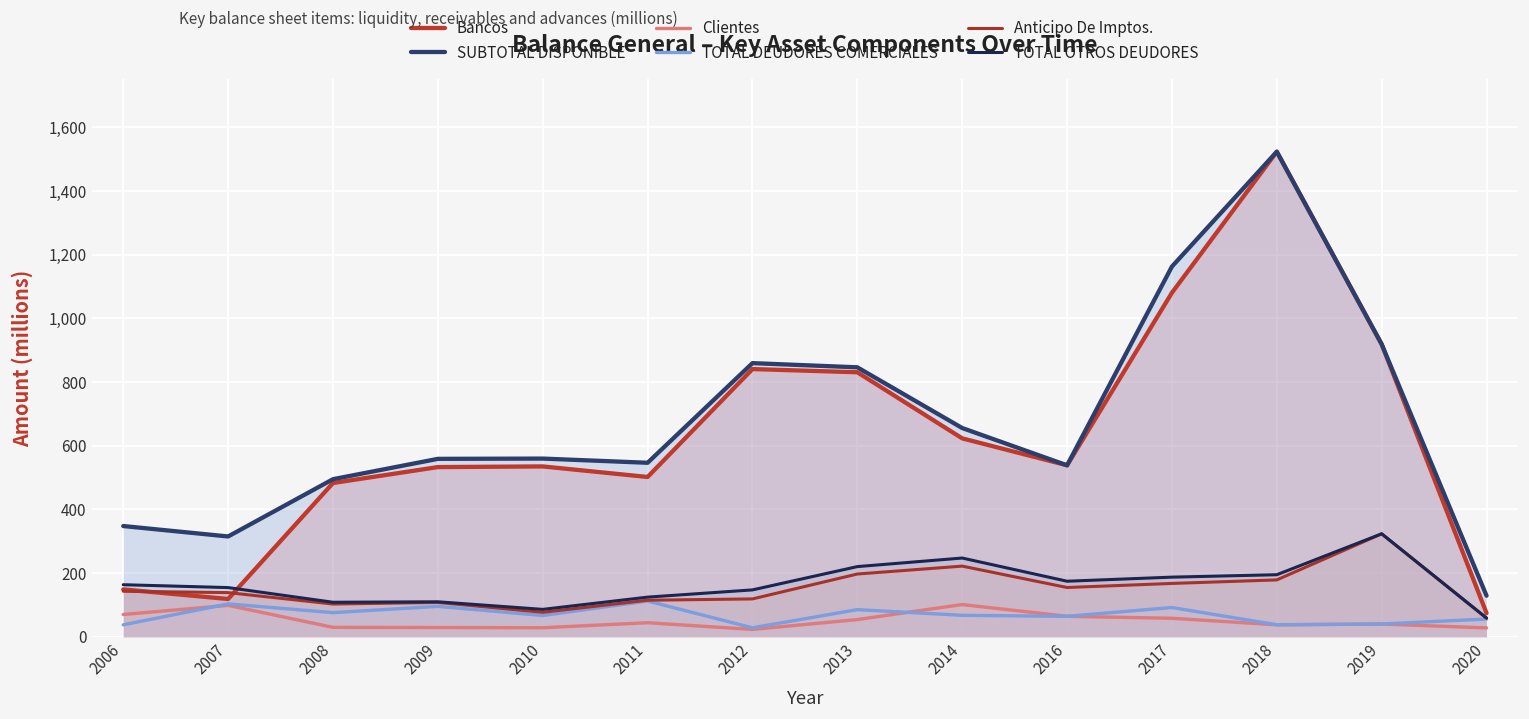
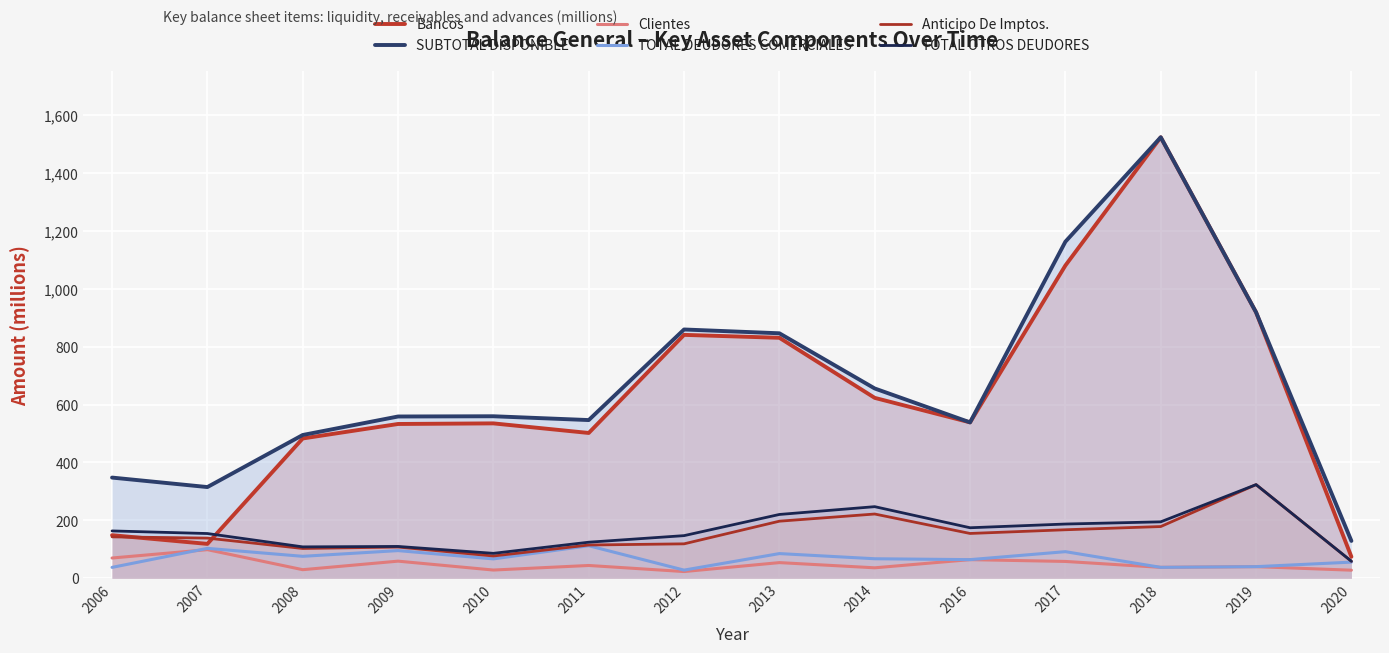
Clientes, 2009: 30 -> 60
Clientes, 2014: 100 -> 40
